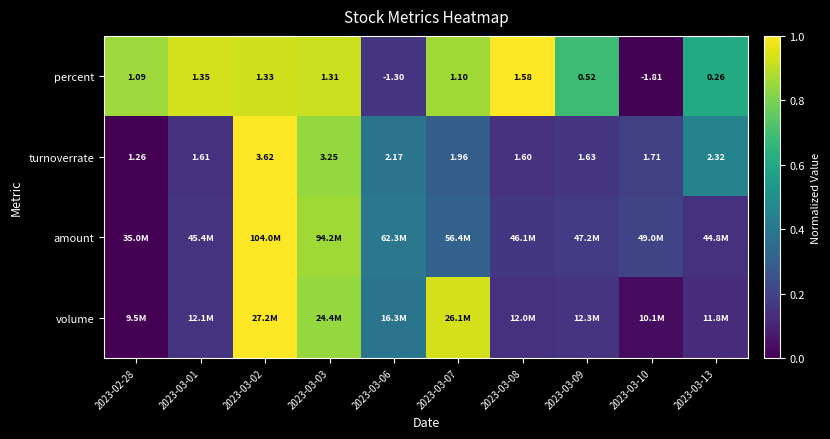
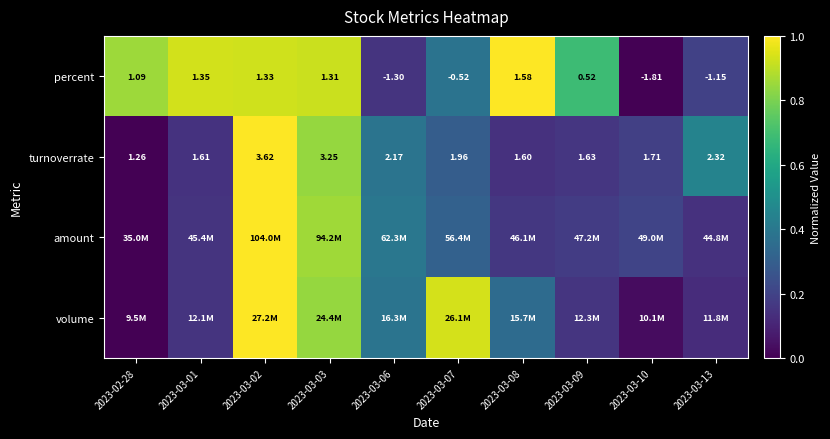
percent, 2023-03-07: 1.10 -> -0.52
percent, 2023-03-13: 0.26 -> -1.15
volume, 2023-03-08: 12.0M -> 15.7M
